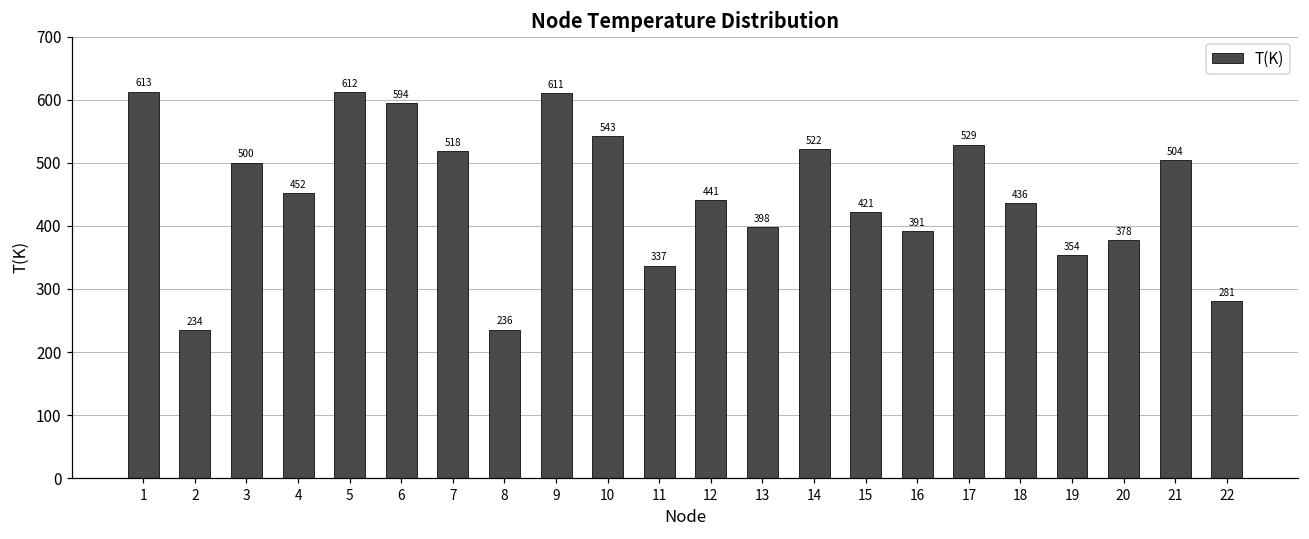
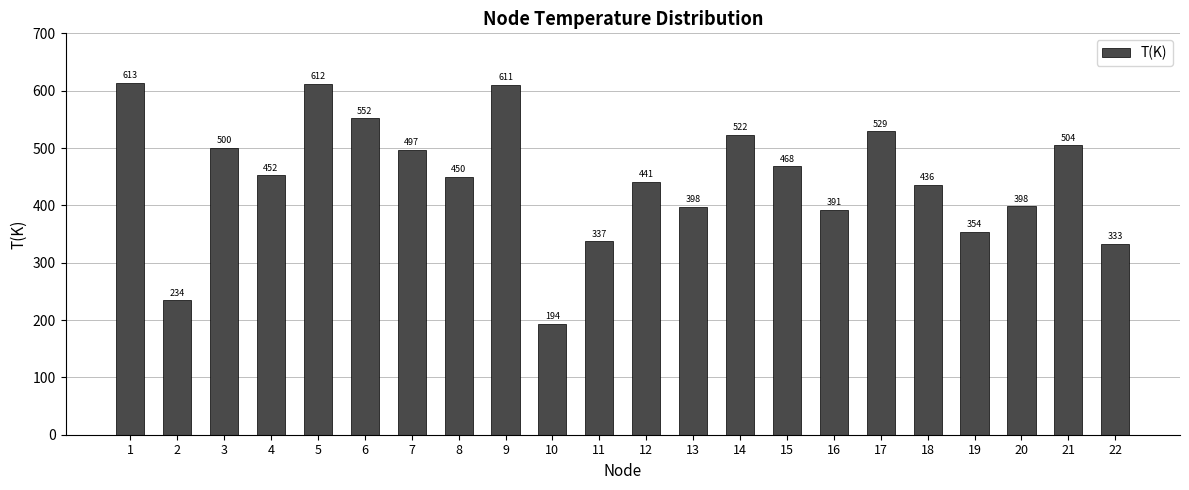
6: 594 -> 552
7: 518 -> 497
8: 236 -> 450
10: 543 -> 194
15: 421 -> 468
20: 378 -> 398
22: 281 -> 333
